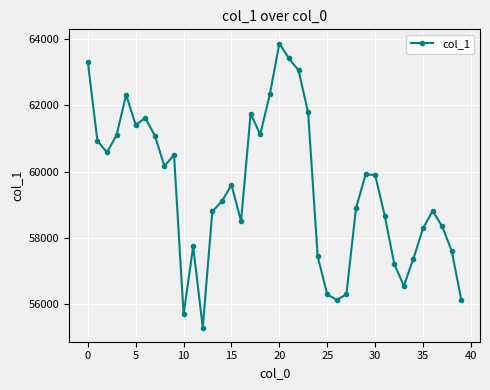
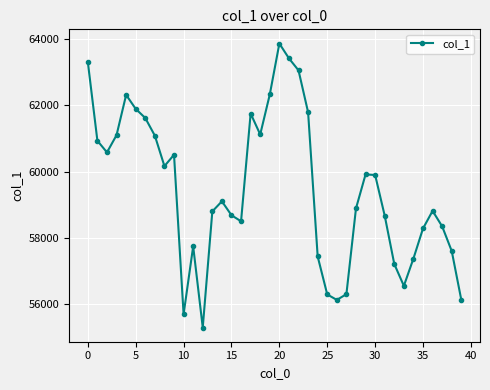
5: 61400 -> 61900
15: 59600 -> 58700
